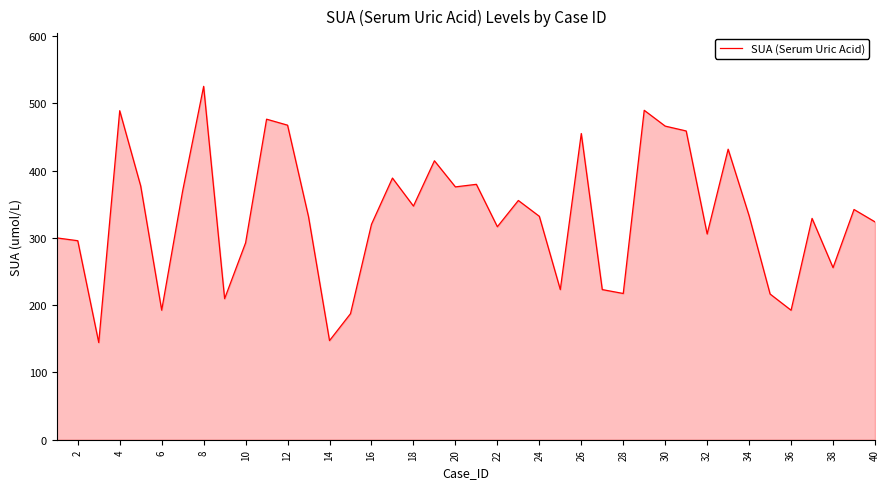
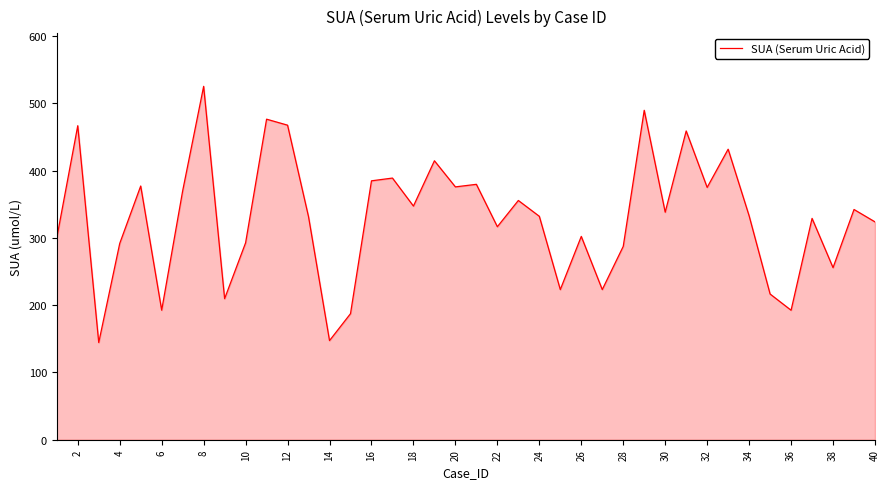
2: 300 -> 470
4: 490 -> 290
16: 320 -> 380
26: 460 -> 300
28: 220 -> 290
30: 470 -> 340
32: 310 -> 370
